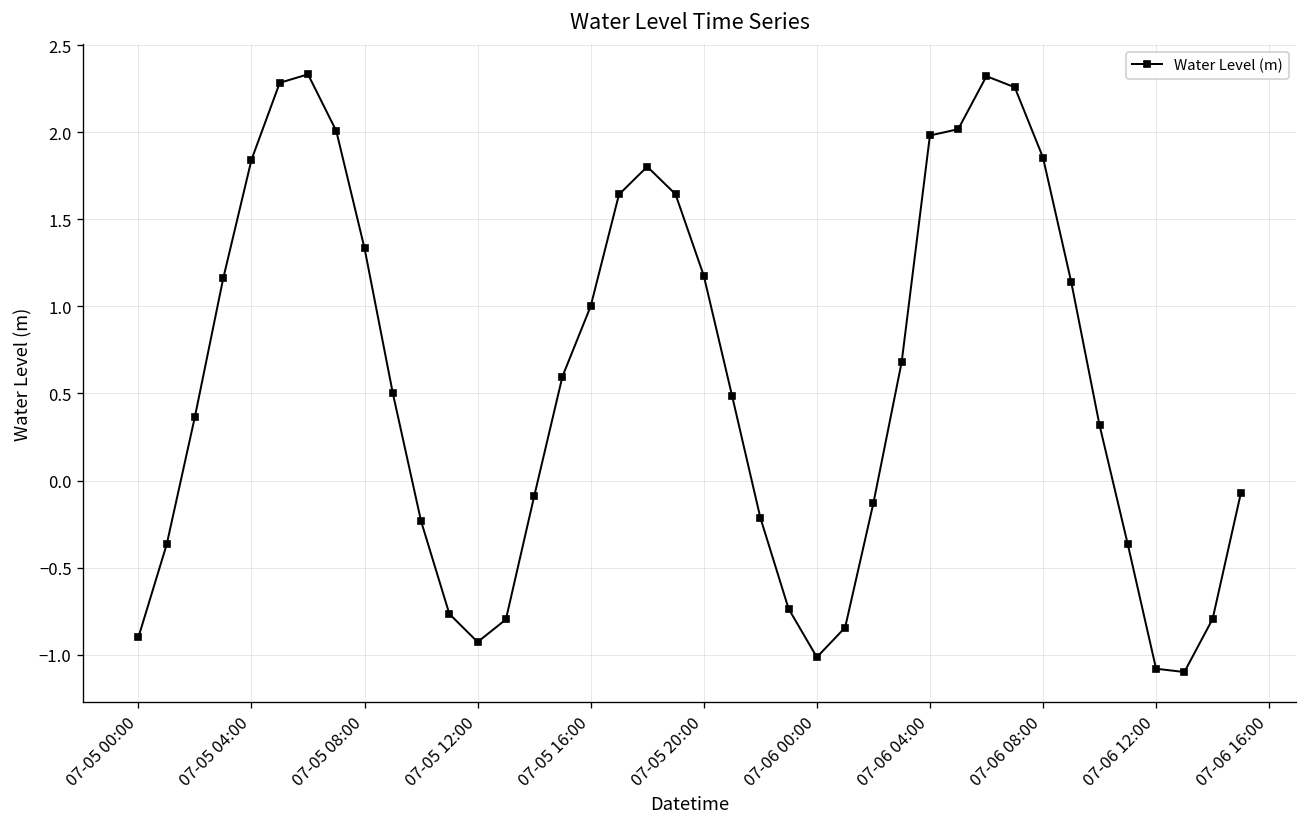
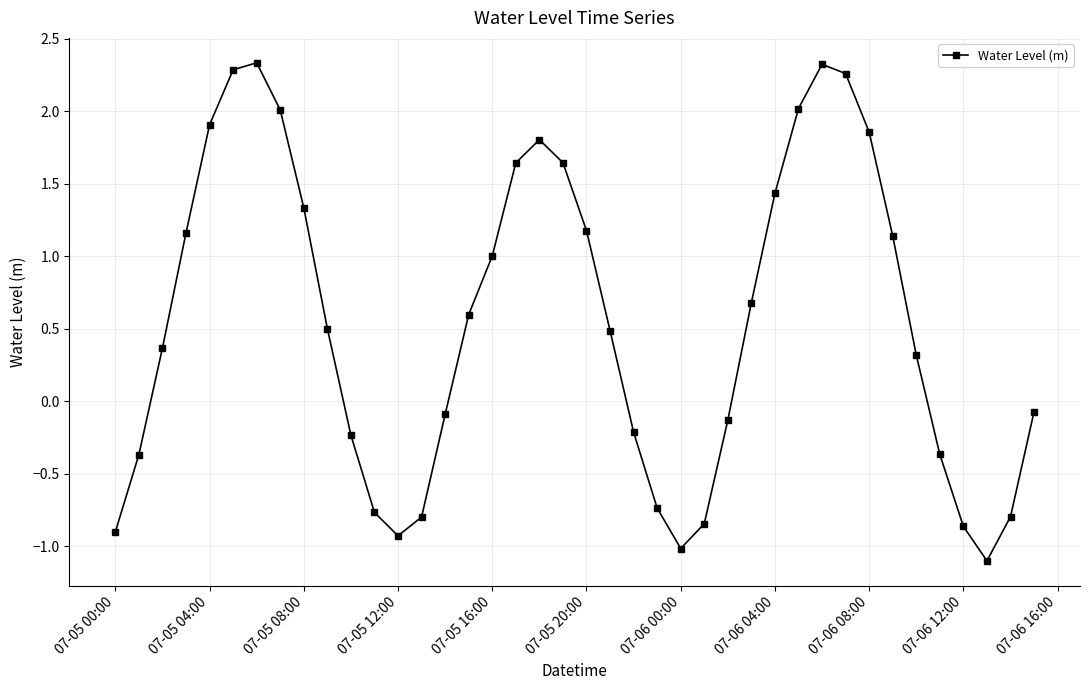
07-05 04:00: 1.84 -> 1.91
07-06 04:00: 1.98 -> 1.43
07-06 12:00: -1.08 -> -0.86
